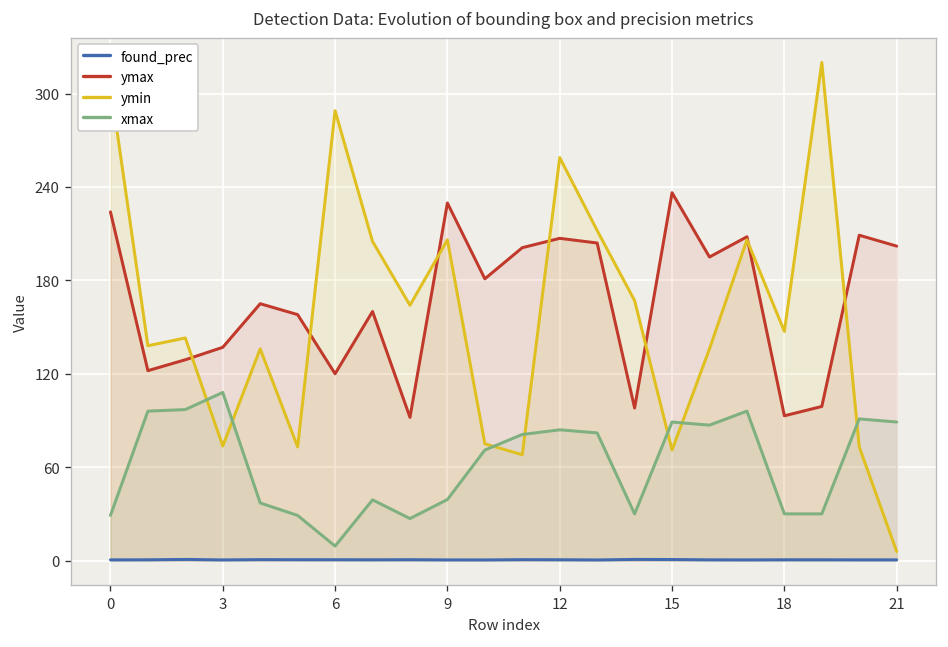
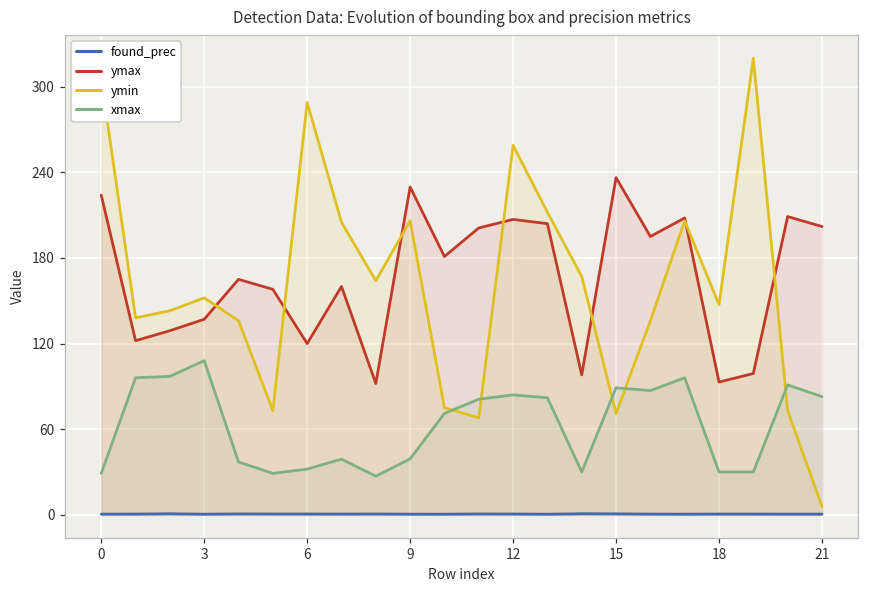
ymin, 3: 74 -> 152
xmax, 6: 9 -> 32
xmax, 21: 89 -> 83
